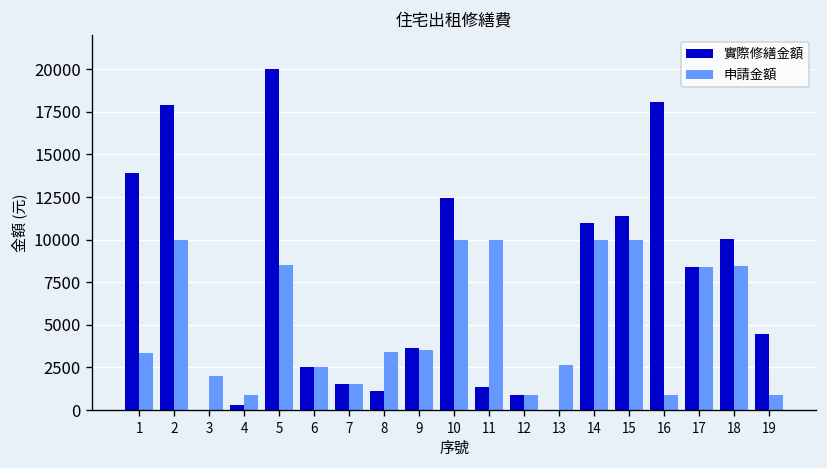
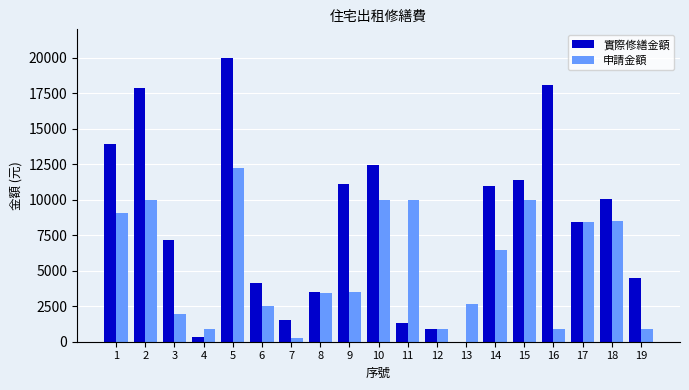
申請金額, 1: 3300 -> 9100
實際修繕金額, 3: 0 -> 7200
申請金額, 5: 8500 -> 12200
實際修繕金額, 6: 2500 -> 4200
申請金額, 7: 1600 -> 300
實際修繕金額, 8: 1100 -> 3500
實際修繕金額, 9: 3700 -> 11100
申請金額, 14: 10000 -> 6500
